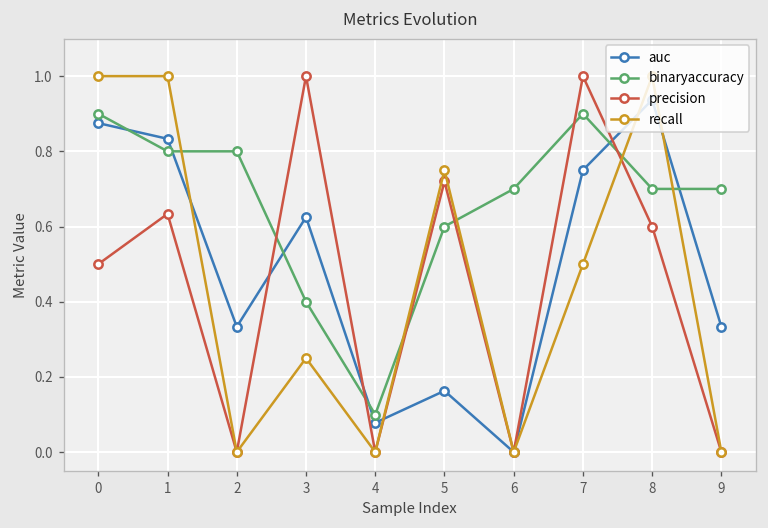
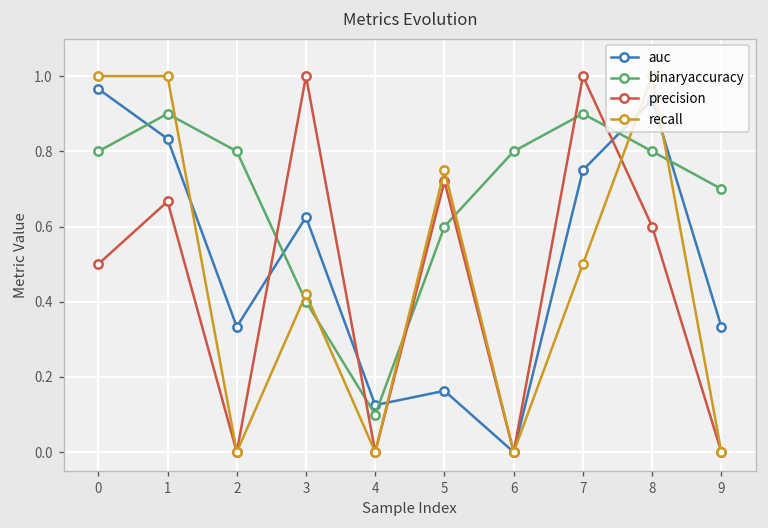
auc, 0: 0.88 -> 0.97
binaryaccuracy, 0: 0.9 -> 0.8
binaryaccuracy, 1: 0.8 -> 0.9
precision, 1: 0.63 -> 0.67
recall, 3: 0.25 -> 0.42
auc, 4: 0.08 -> 0.13
binaryaccuracy, 6: 0.7 -> 0.8
binaryaccuracy, 8: 0.7 -> 0.8
